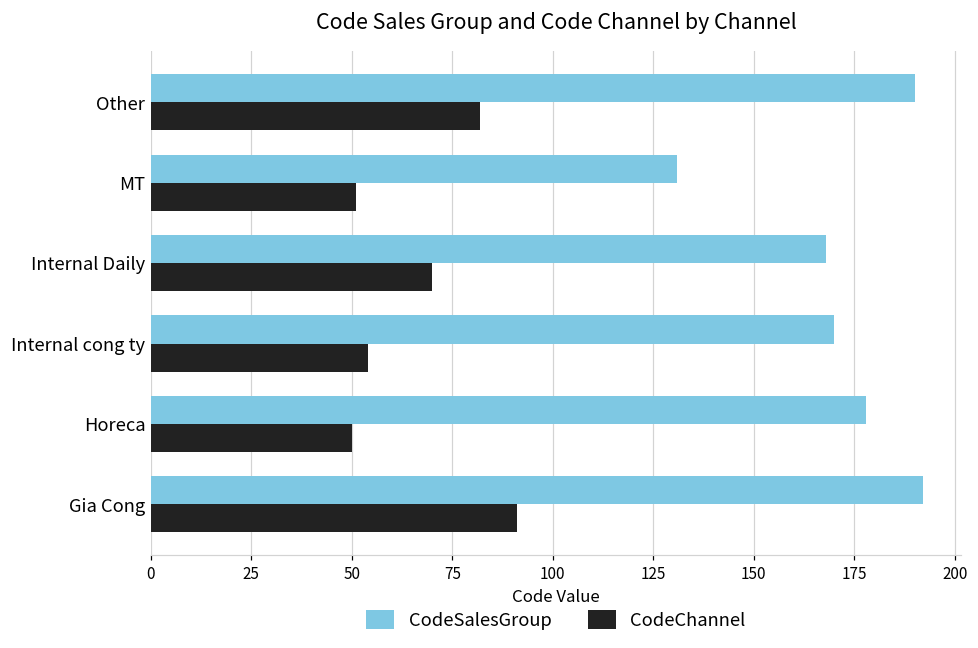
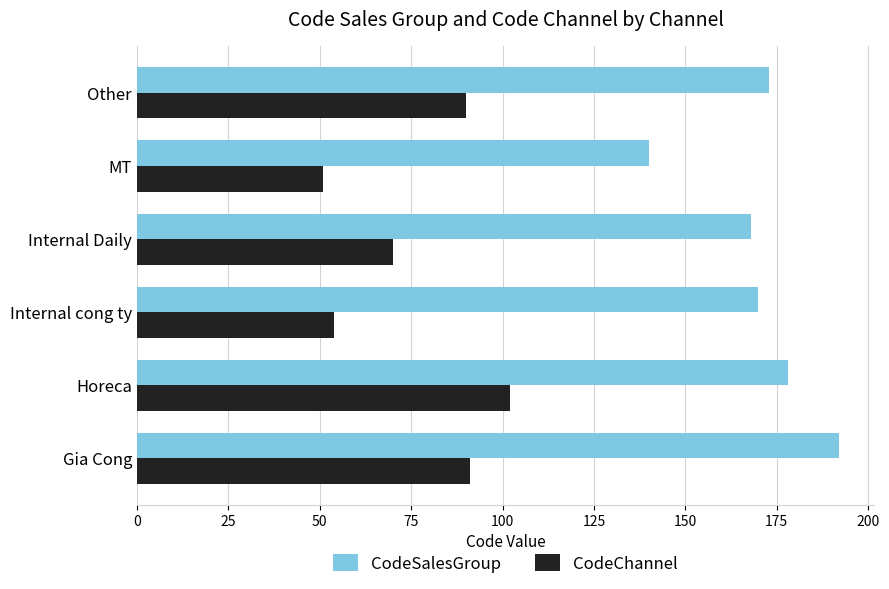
CodeSalesGroup, Other: 190 -> 173
CodeChannel, Other: 82 -> 90
CodeSalesGroup, MT: 131 -> 140
CodeChannel, Horeca: 50 -> 102
